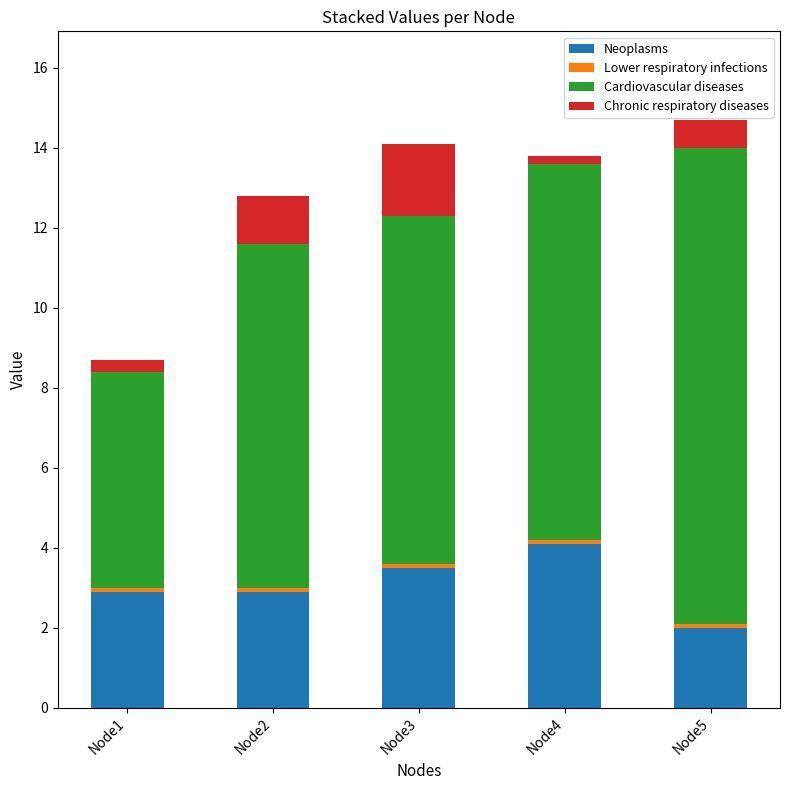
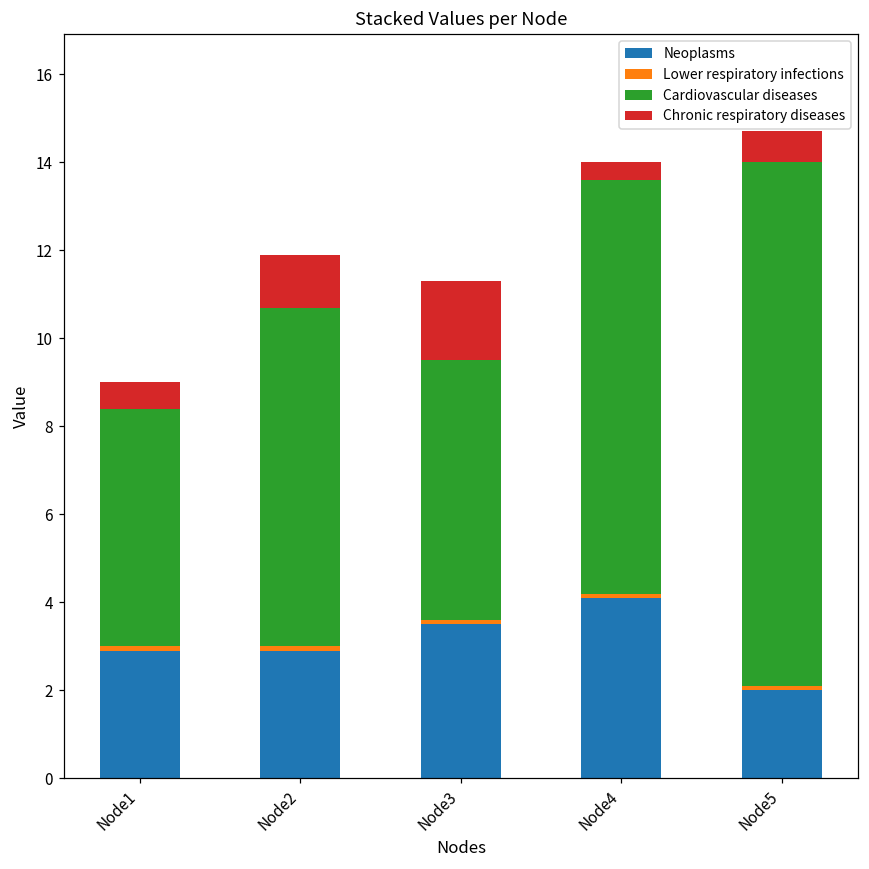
Chronic respiratory diseases, Node1: 0.3 -> 0.6
Cardiovascular diseases, Node2: 8.6 -> 7.7
Cardiovascular diseases, Node3: 8.7 -> 5.9
Chronic respiratory diseases, Node4: 0.2 -> 0.4
